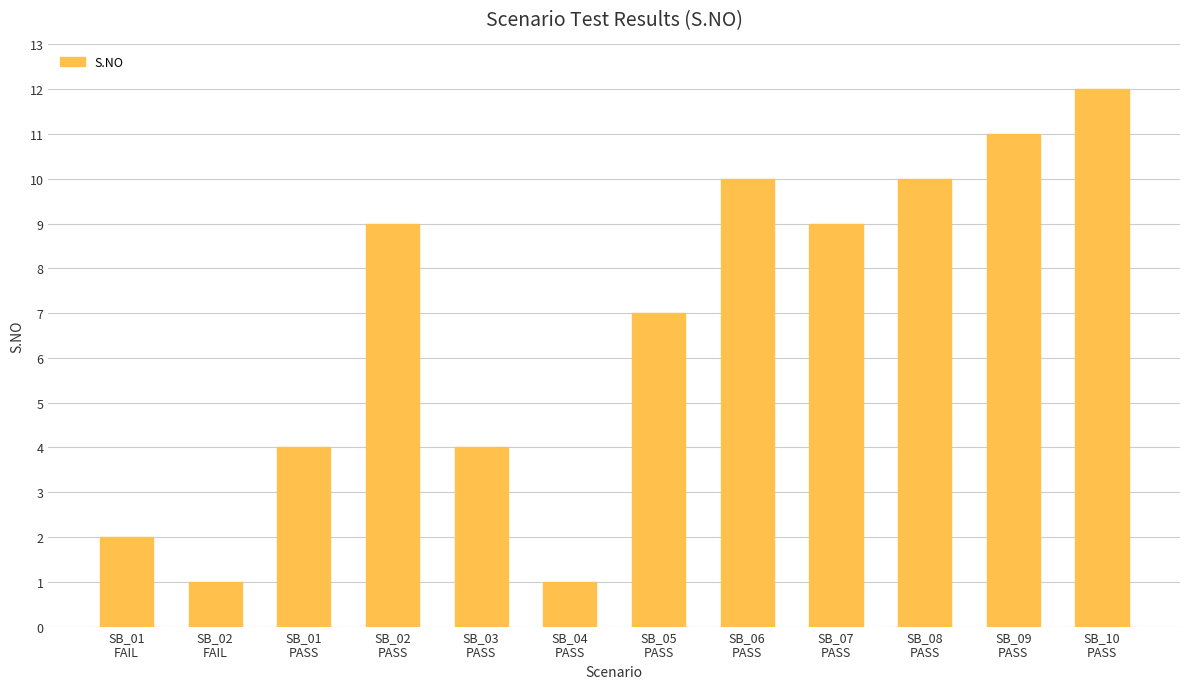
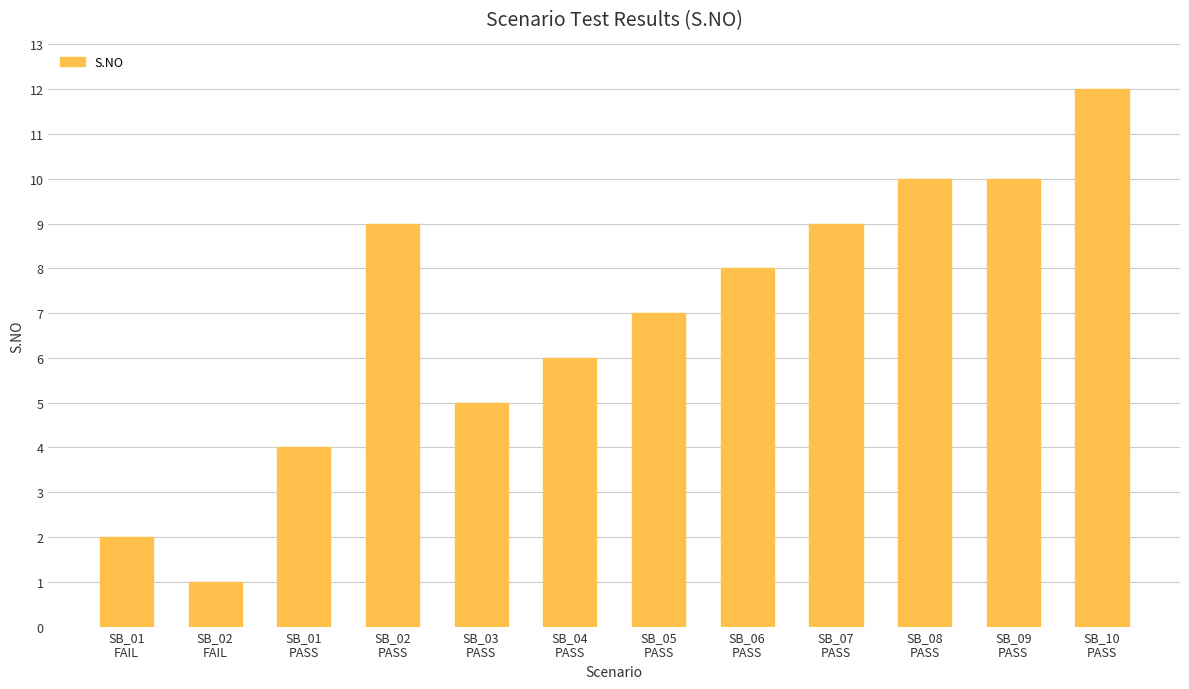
SB_03 PASS: 4 -> 5
SB_04 PASS: 1 -> 6
SB_06 PASS: 10 -> 8
SB_09 PASS: 11 -> 10
